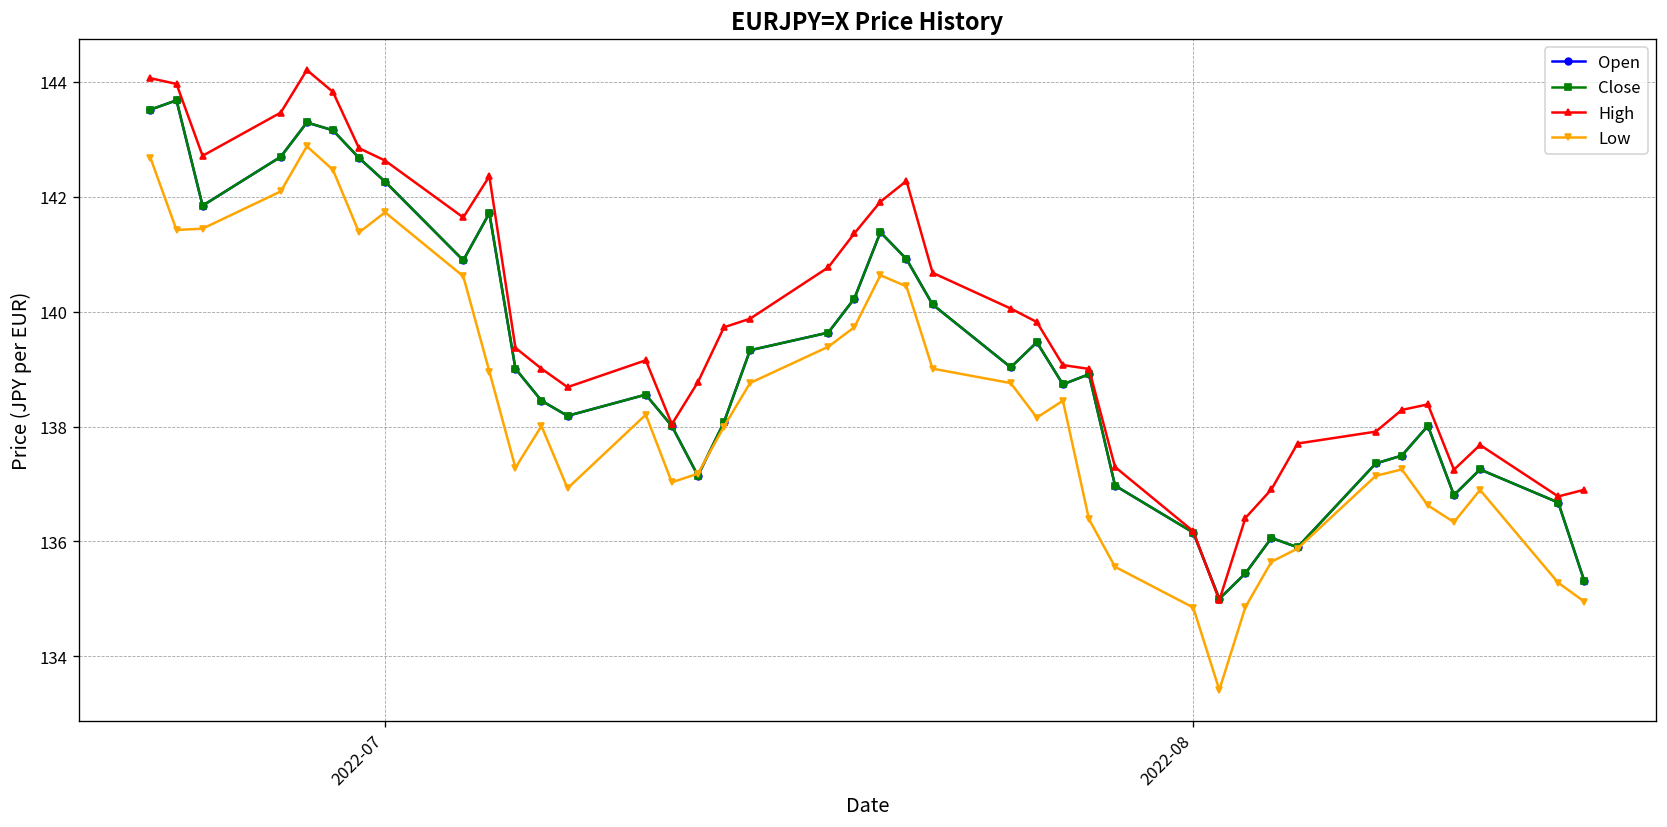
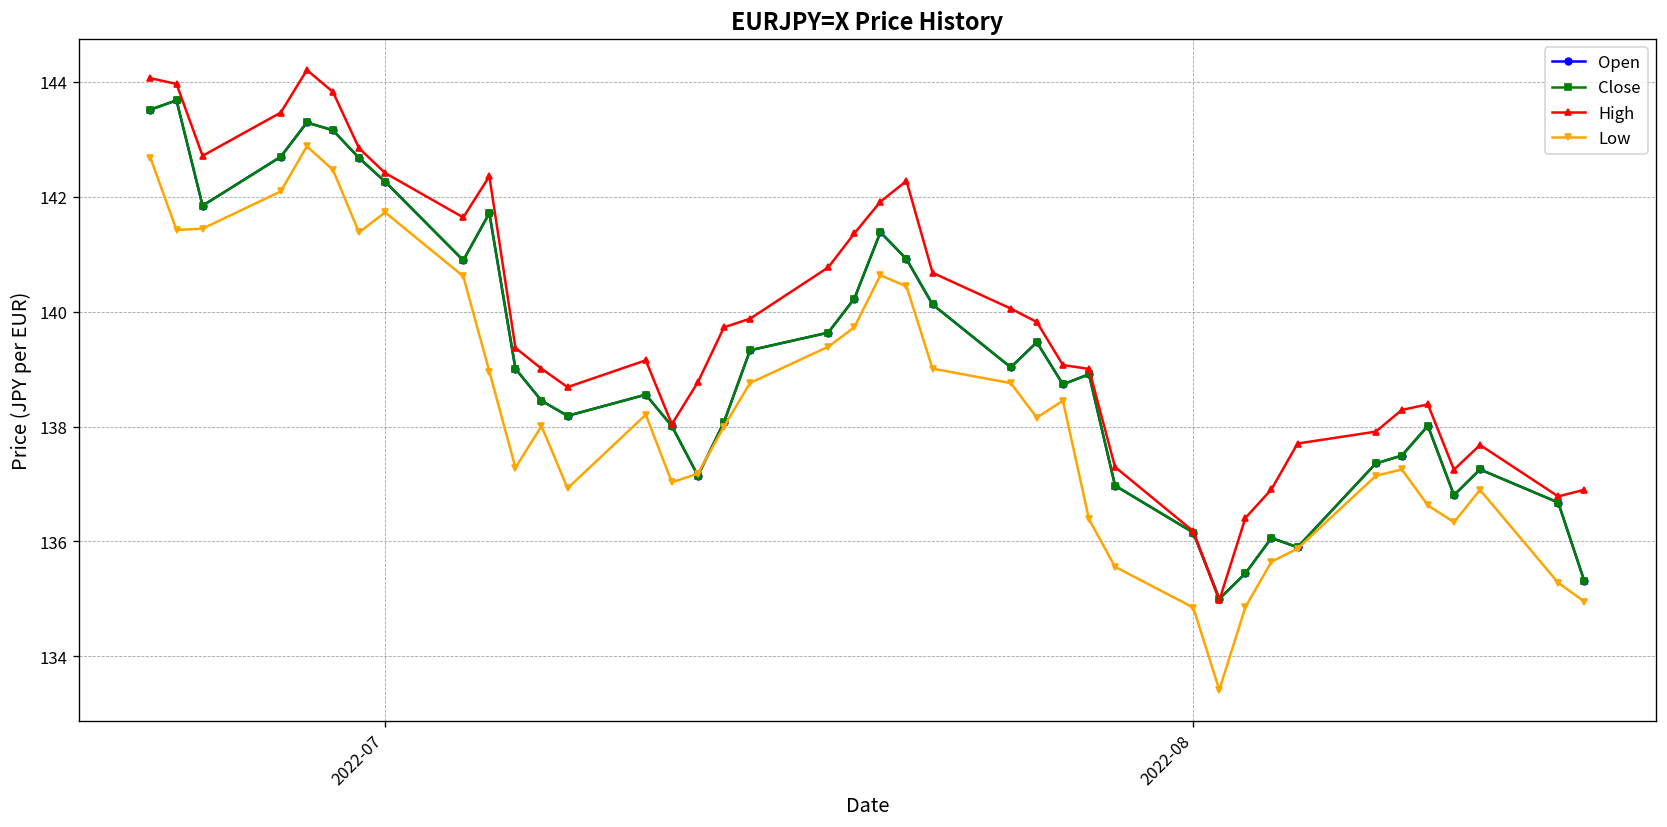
High, 2022-07: 142.6 -> 142.4
